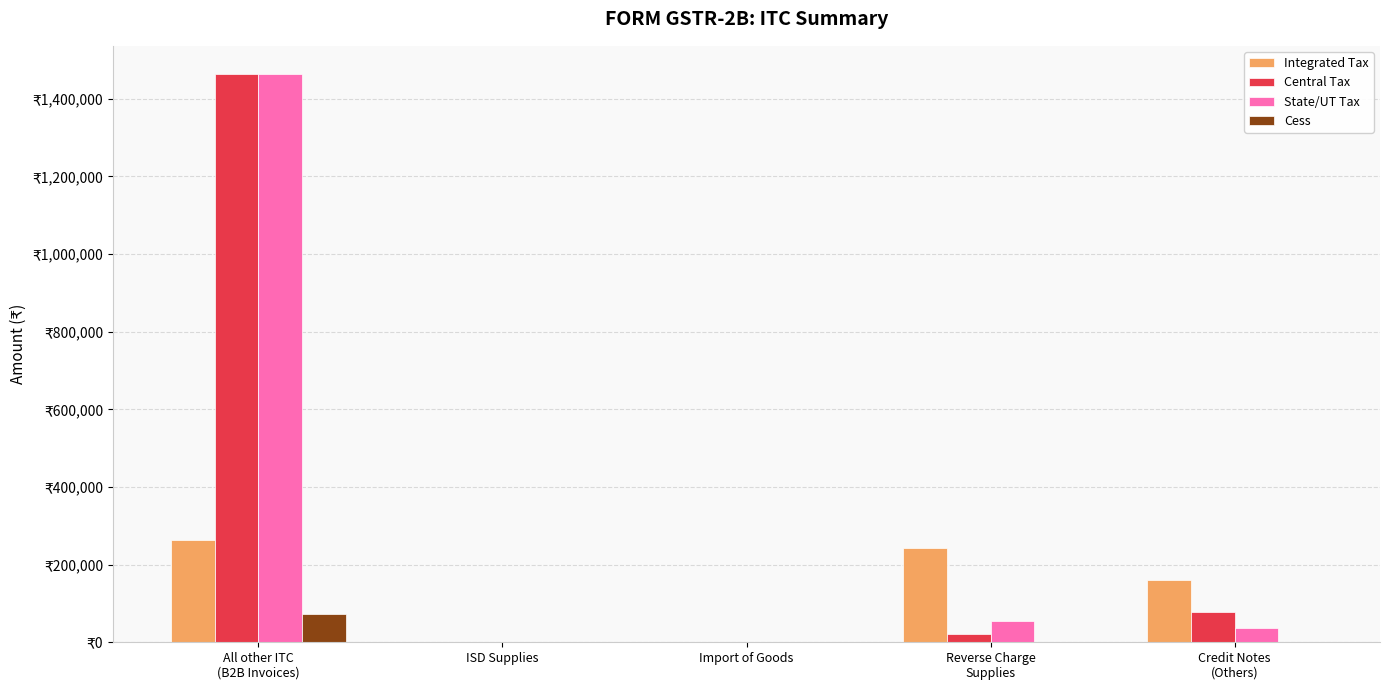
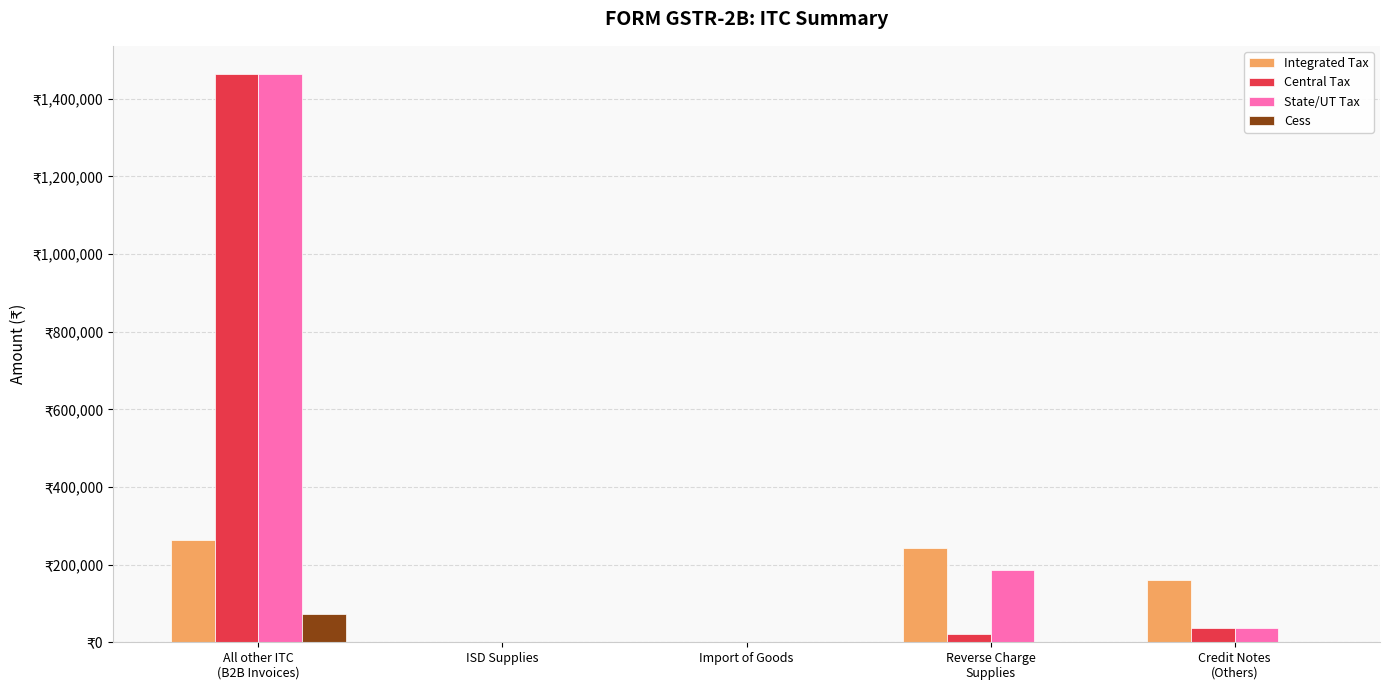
State/UT Tax, Reverse Charge Supplies: ₹50,000 -> ₹190,000
Central Tax, Credit Notes (Others): ₹80,000 -> ₹40,000
